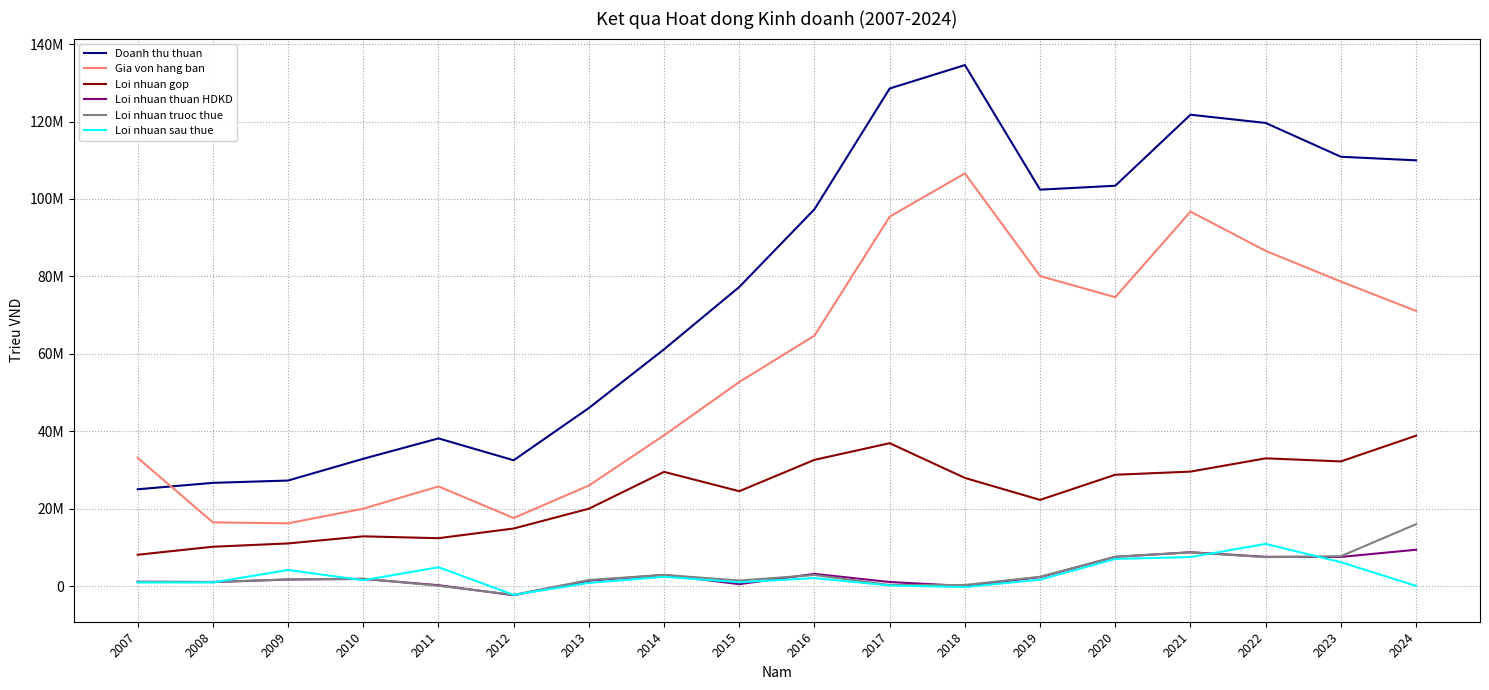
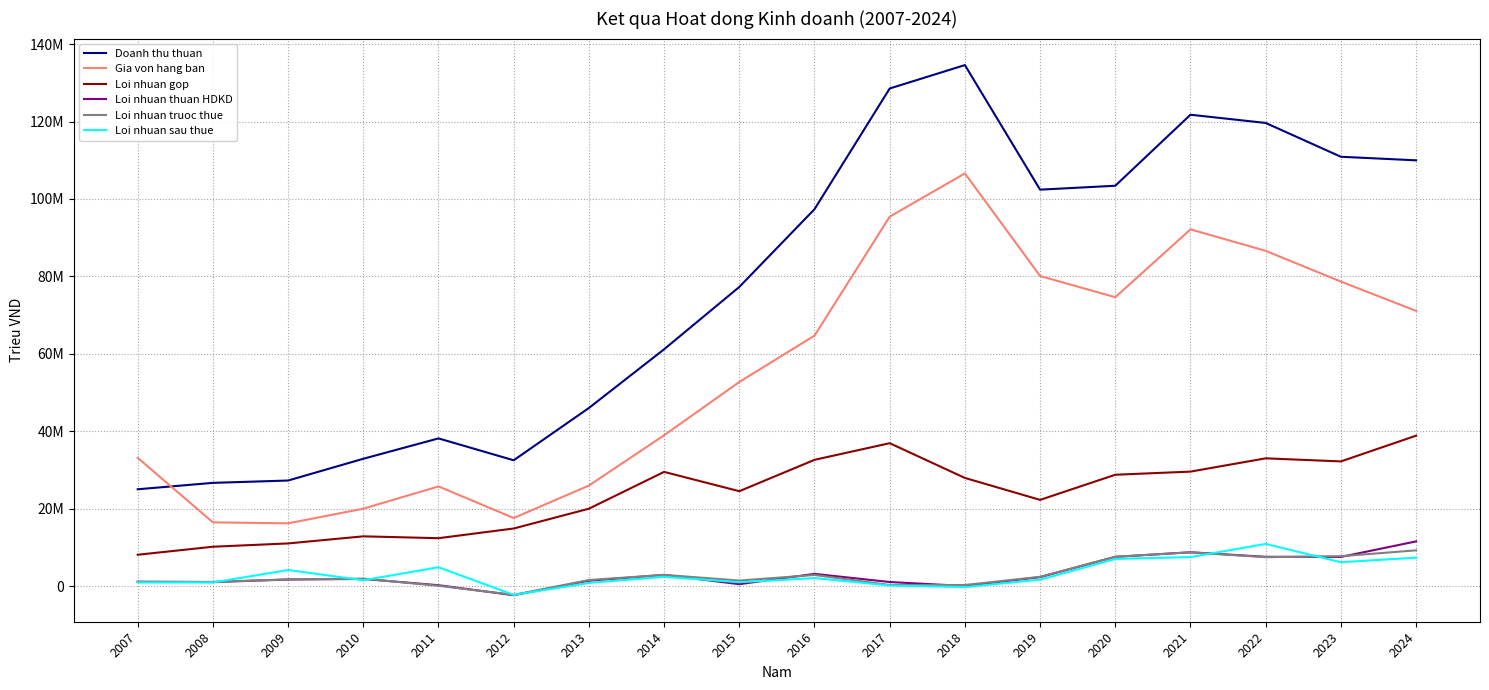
Gia von hang ban, 2021: 97000000 -> 92000000
Loi nhuan thuan HDKD, 2024: 9000000 -> 12000000
Loi nhuan truoc thue, 2024: 16000000 -> 9000000
Loi nhuan sau thue, 2024: 0 -> 7000000
